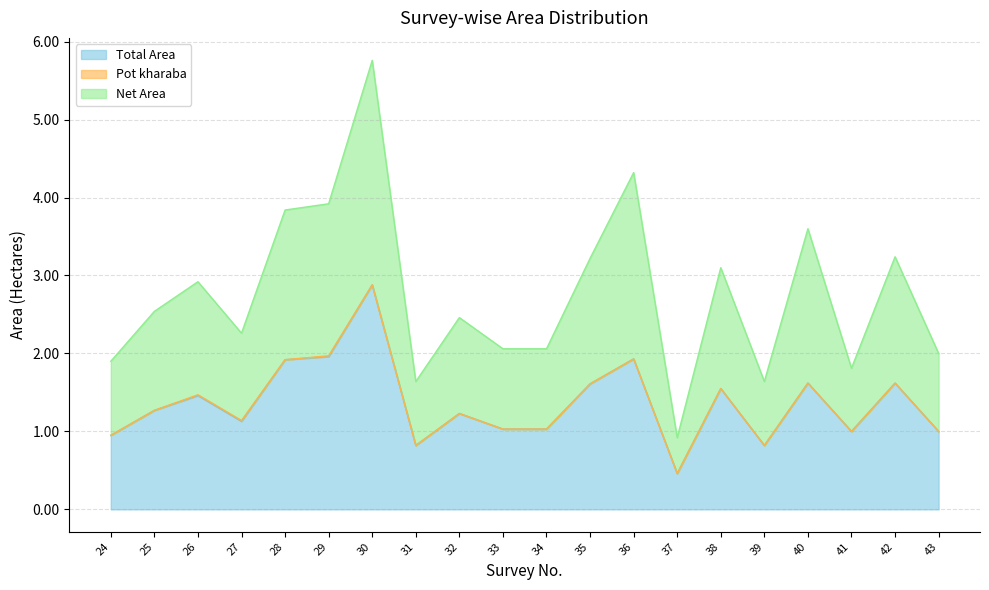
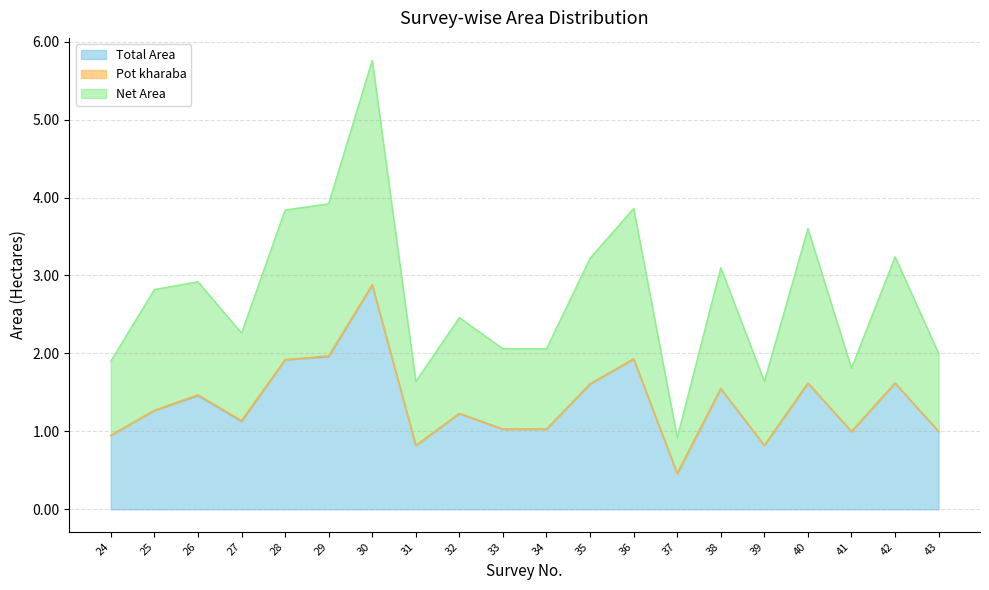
Net Area, 25: 1.3 -> 1.6
Net Area, 36: 2.4 -> 1.9
